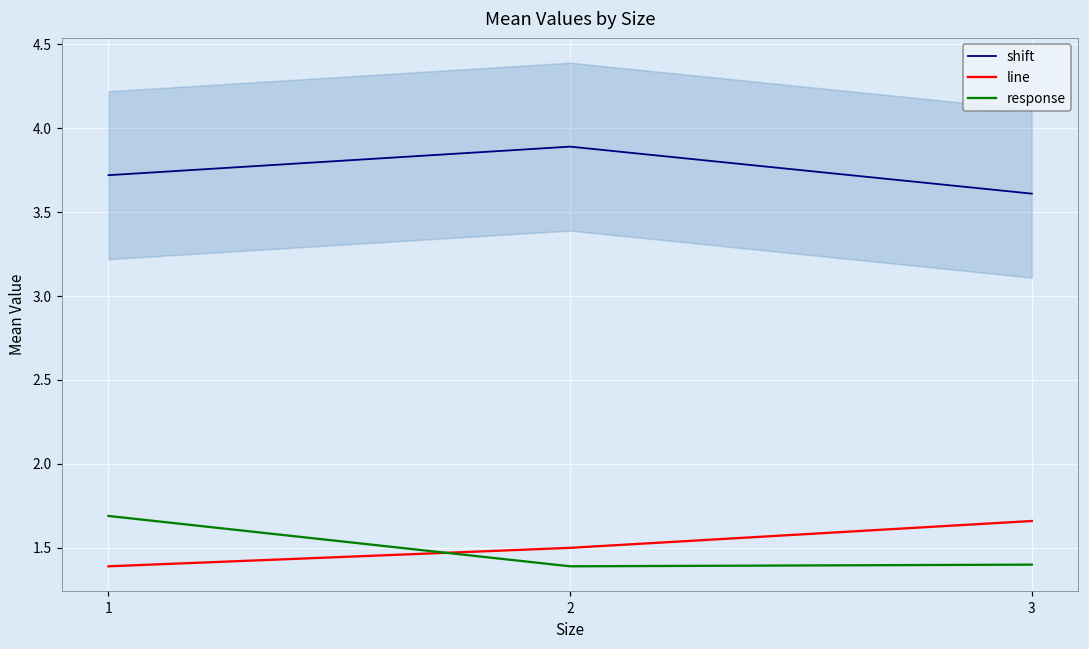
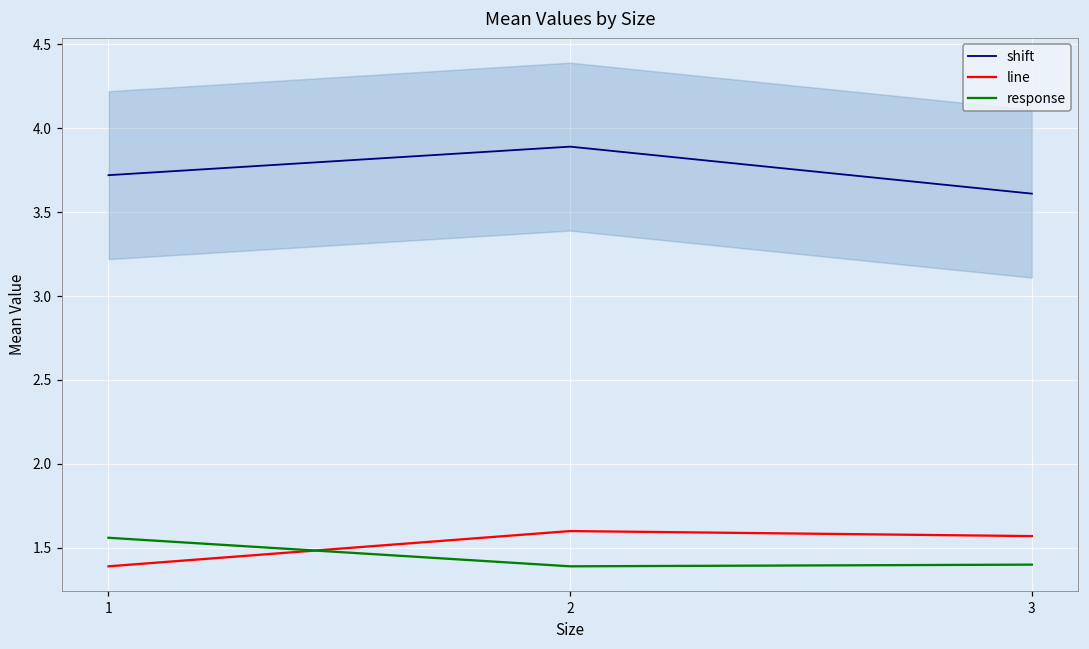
response, 1: 1.69 -> 1.56
line, 2: 1.5 -> 1.6
line, 3: 1.66 -> 1.57
